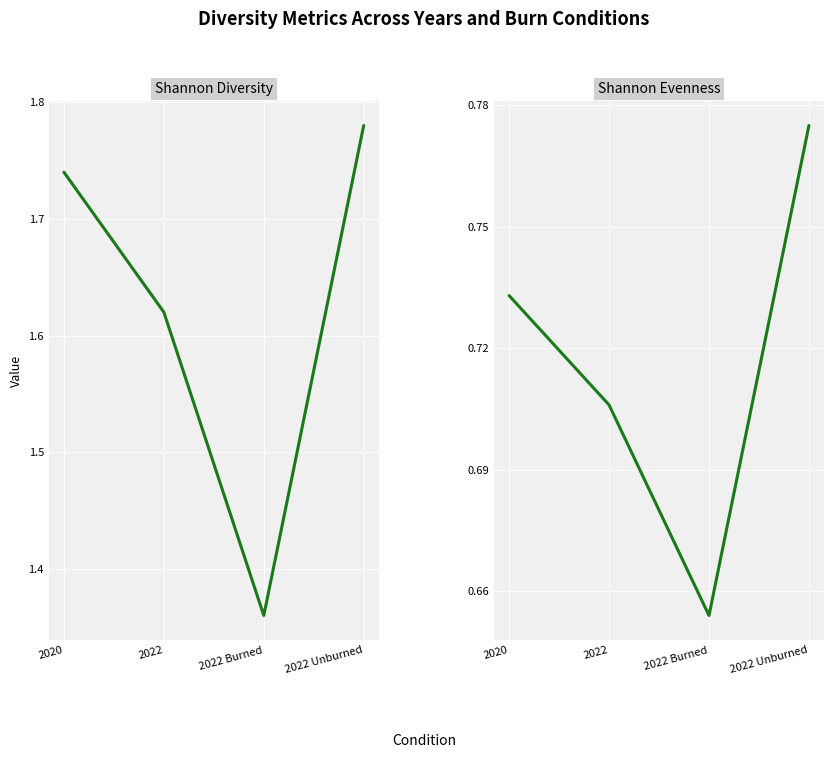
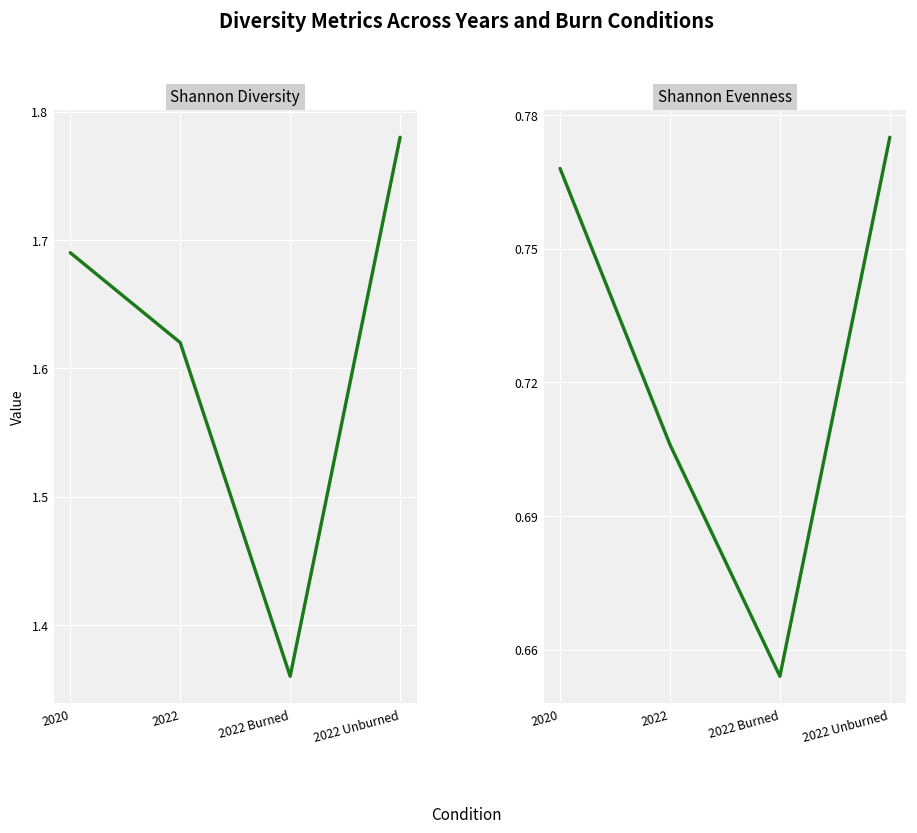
Shannon Diversity, 2020: 1.74 -> 1.69
Shannon Evenness, 2020: 0.733 -> 0.768
